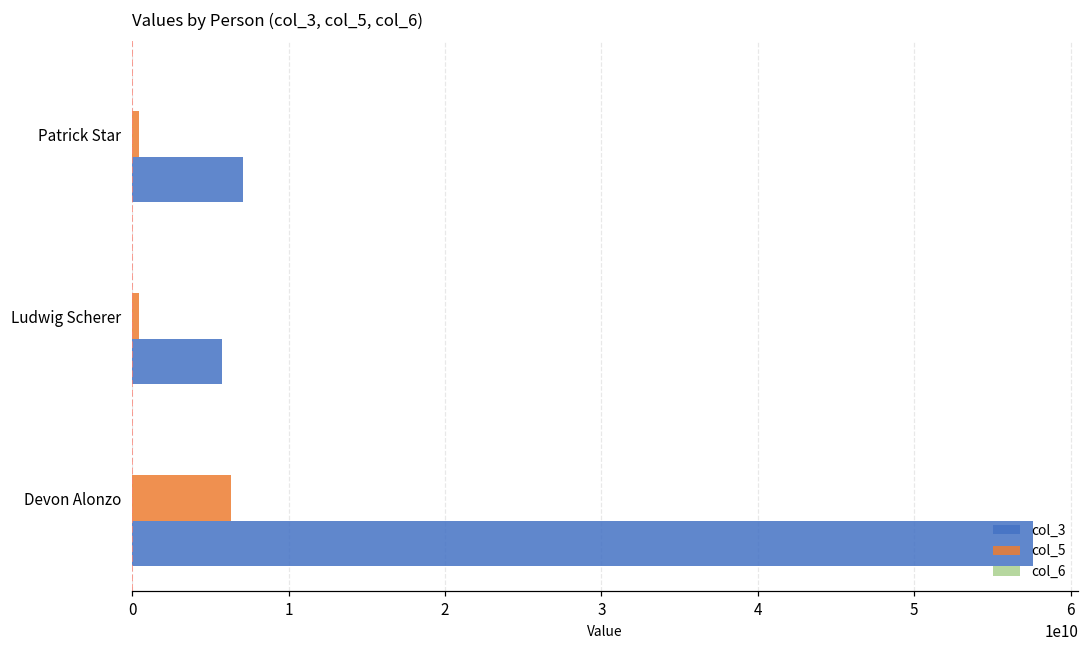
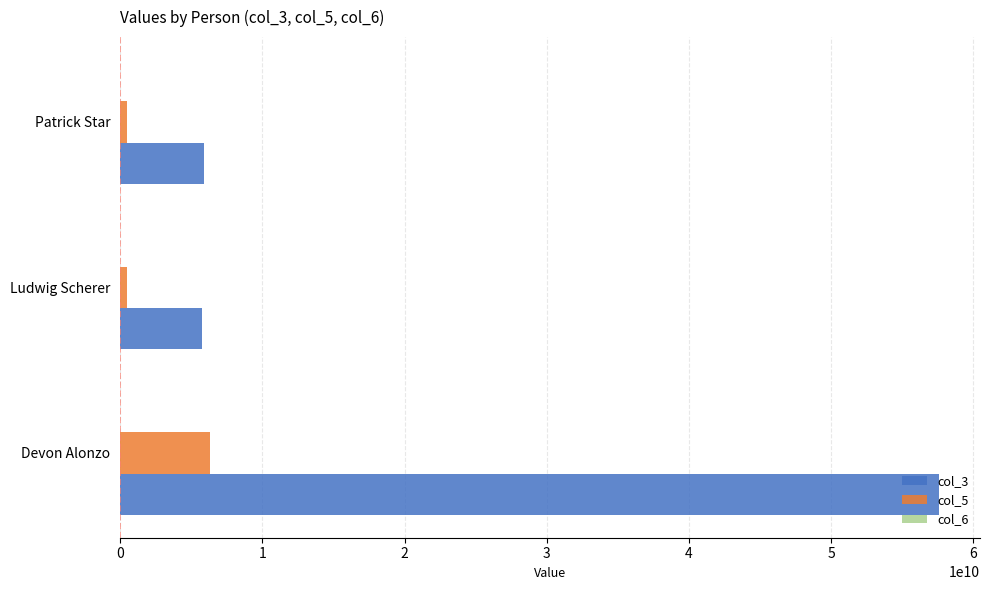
col_3, Patrick Star: 7100000000 -> 5900000000
